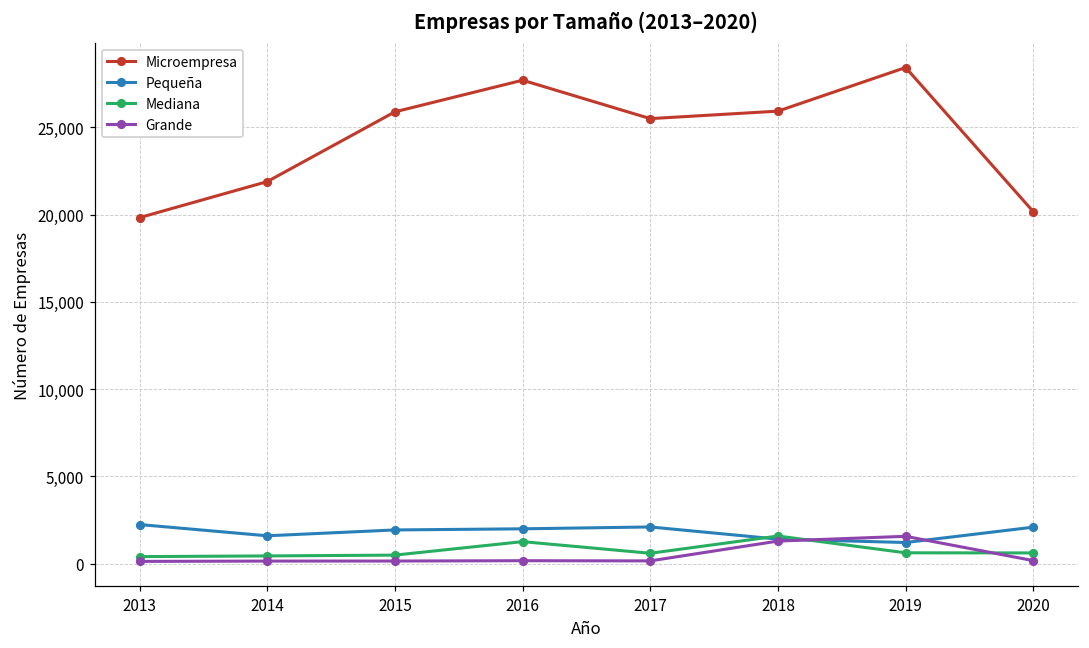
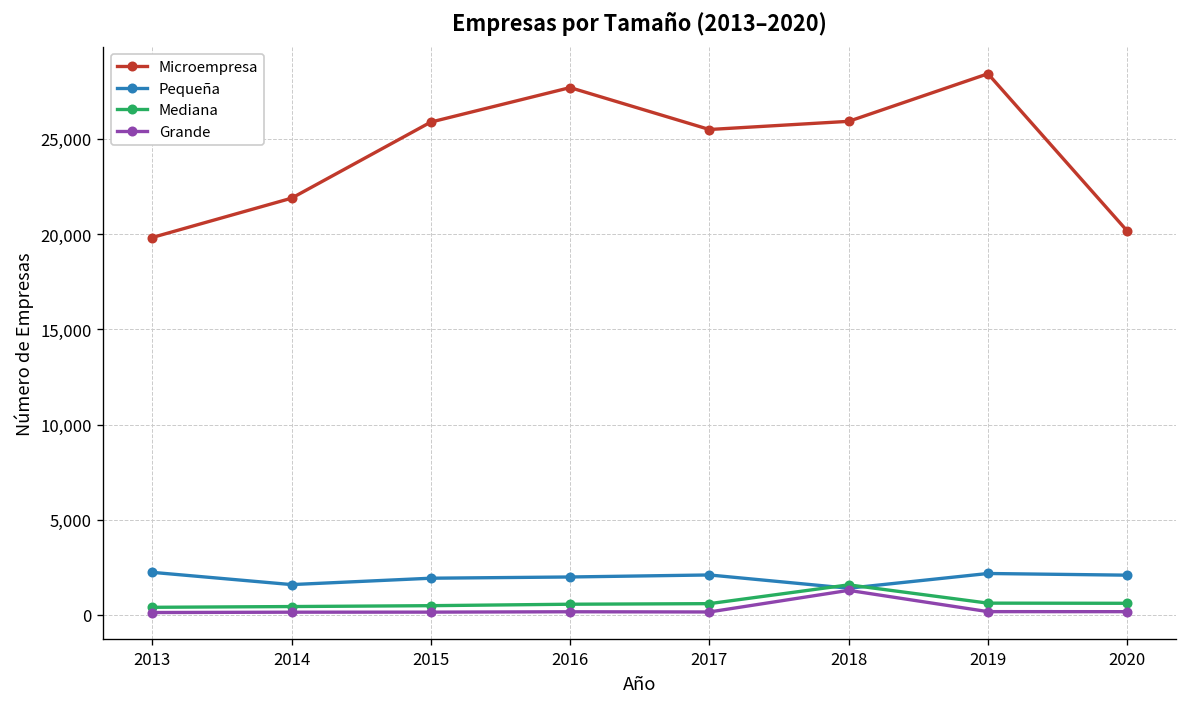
Mediana, 2016: 1,300 -> 600
Pequeña, 2019: 1,200 -> 2,200
Grande, 2019: 1,600 -> 200
